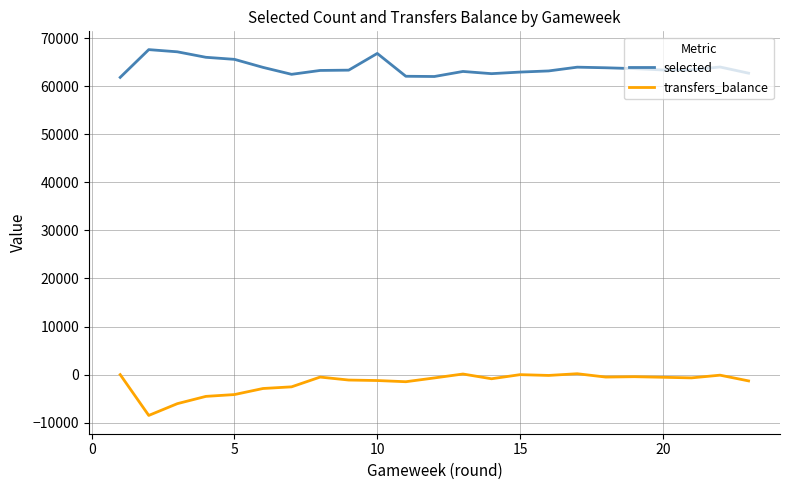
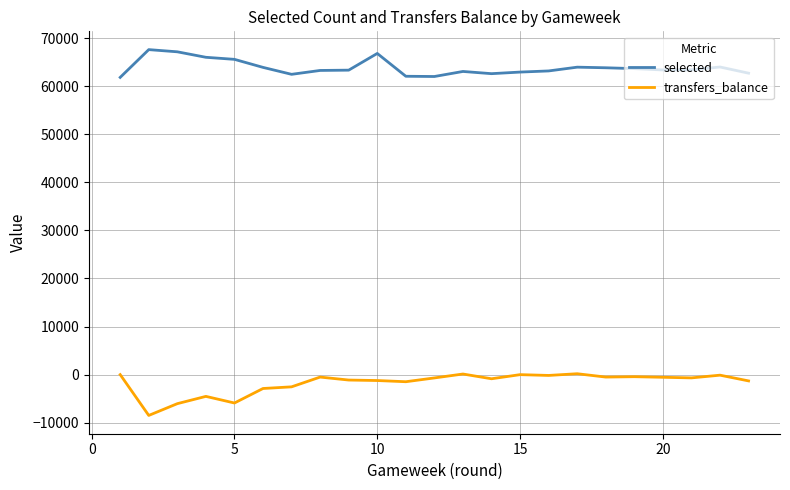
transfers_balance, 5: -4000 -> -6000
